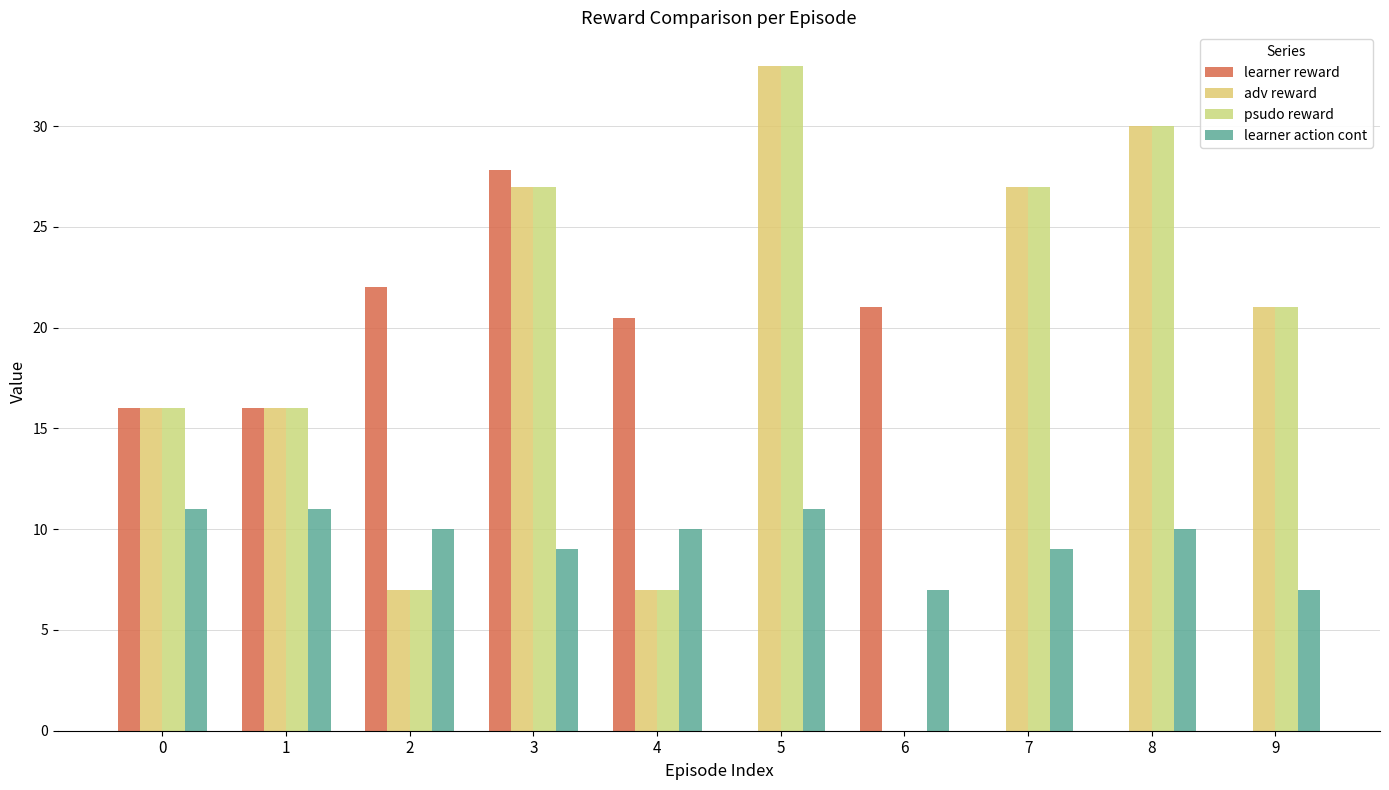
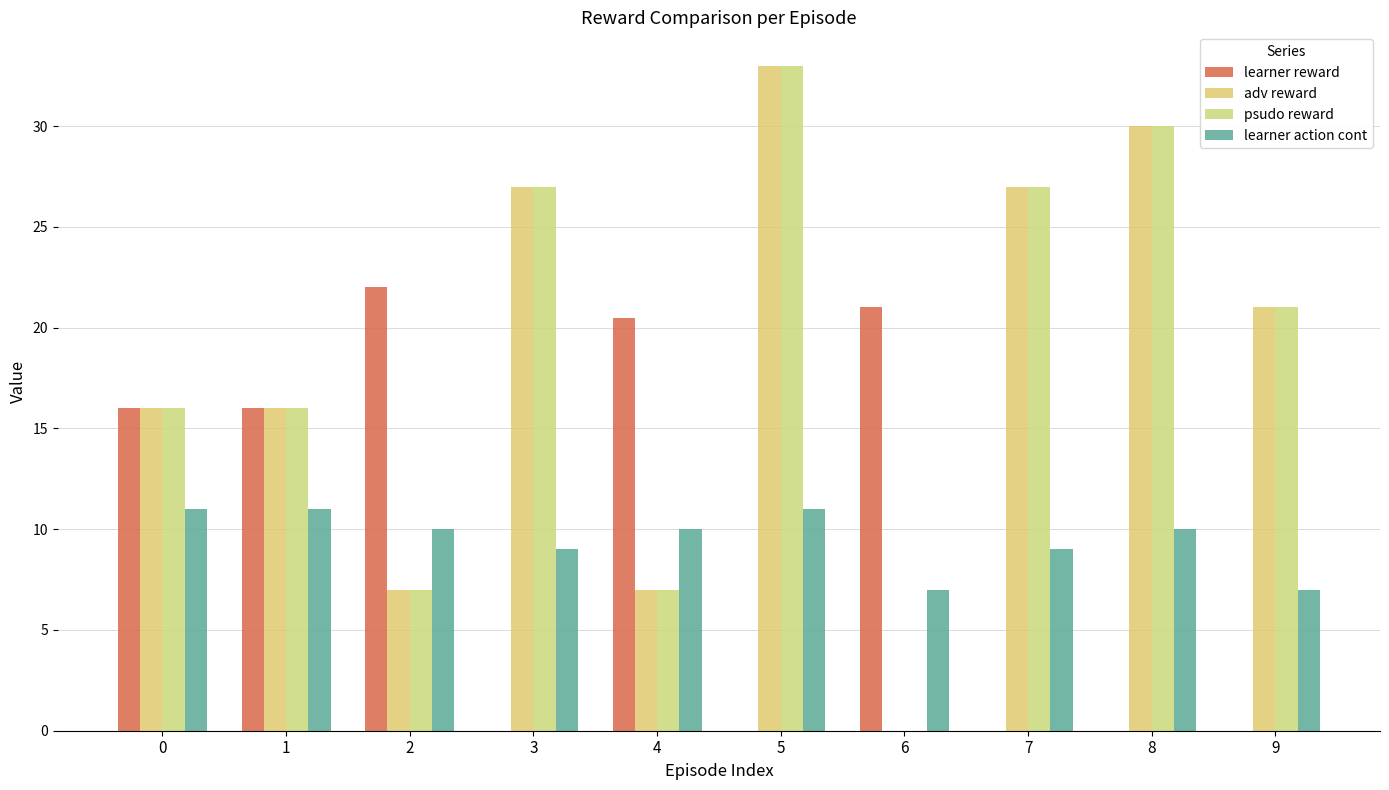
learner reward, 3: 27.8 -> 0.0
